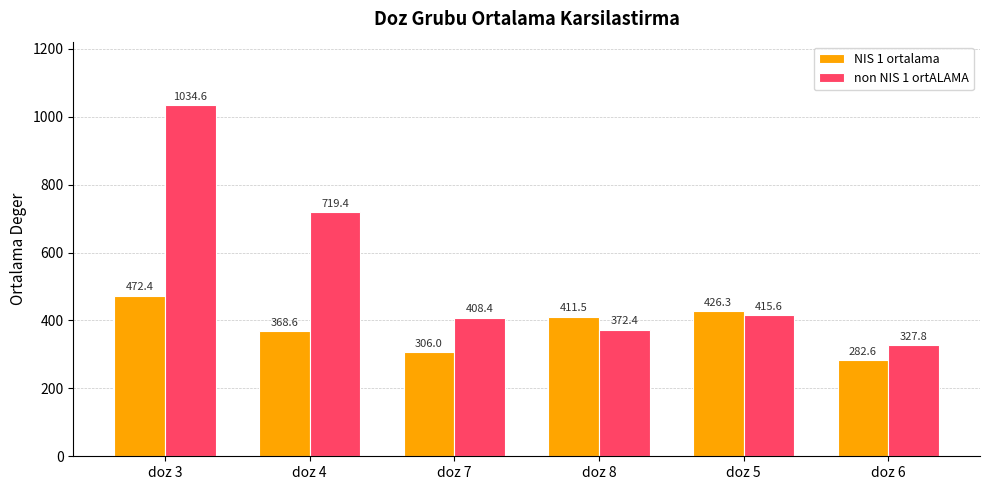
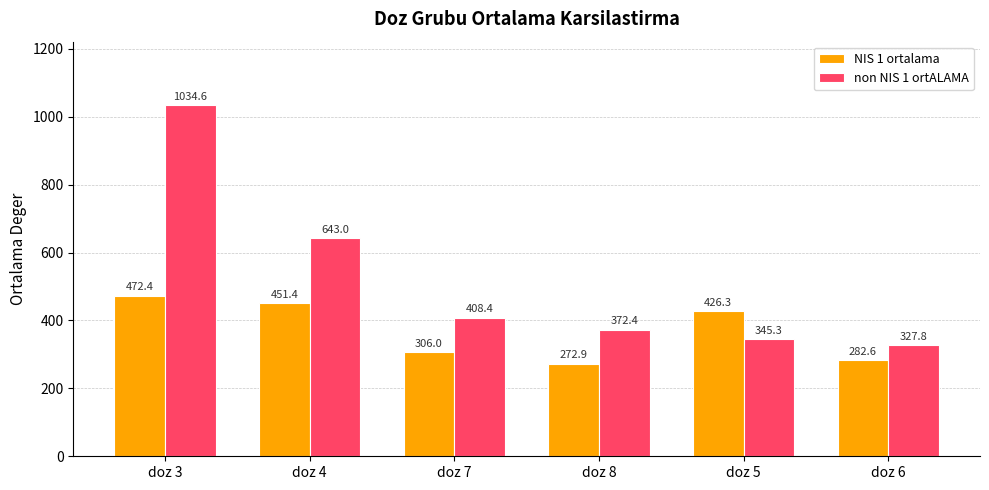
NIS 1 ortalama, doz 4: 368.6 -> 451.4
non NIS 1 ortALAMA, doz 4: 719.4 -> 643.0
NIS 1 ortalama, doz 8: 411.5 -> 272.9
non NIS 1 ortALAMA, doz 5: 415.6 -> 345.3
